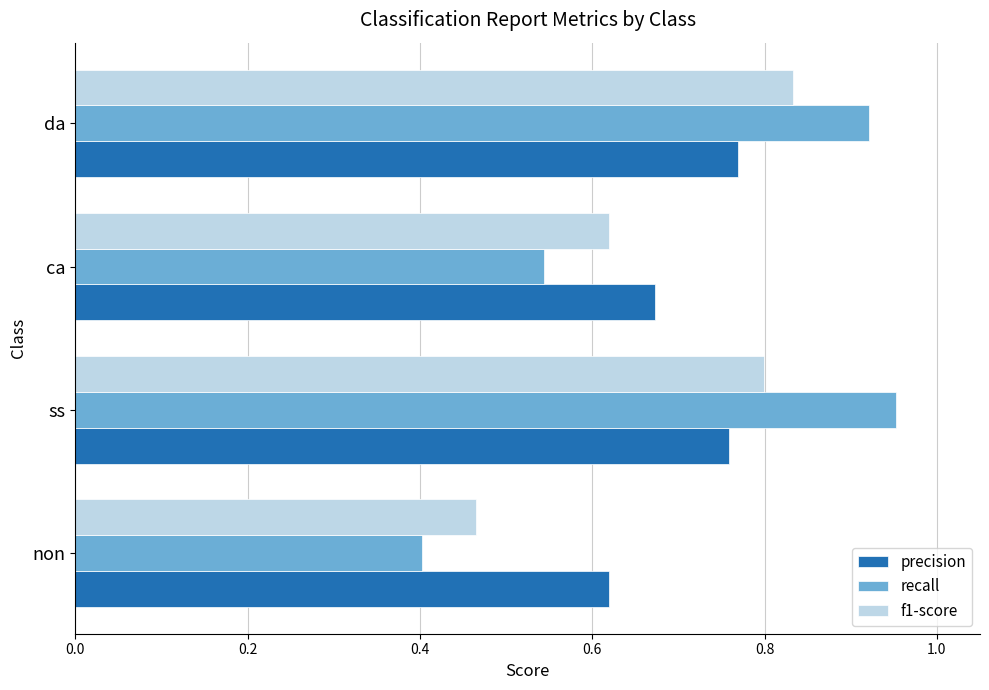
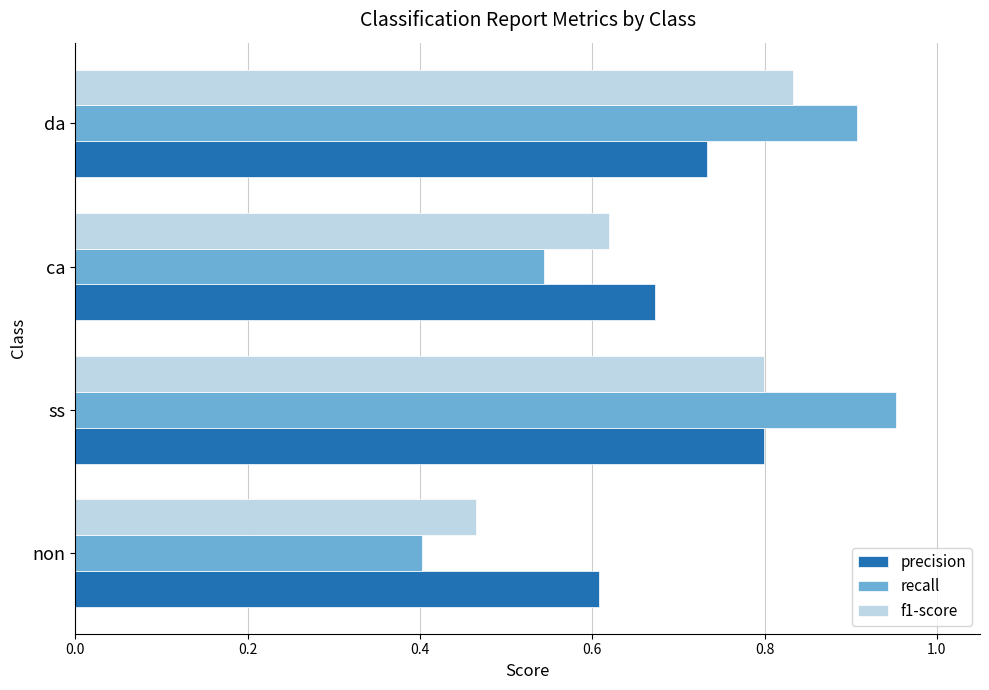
recall, da: 0.92 -> 0.91
precision, da: 0.77 -> 0.73
precision, ss: 0.76 -> 0.80
precision, non: 0.62 -> 0.61
